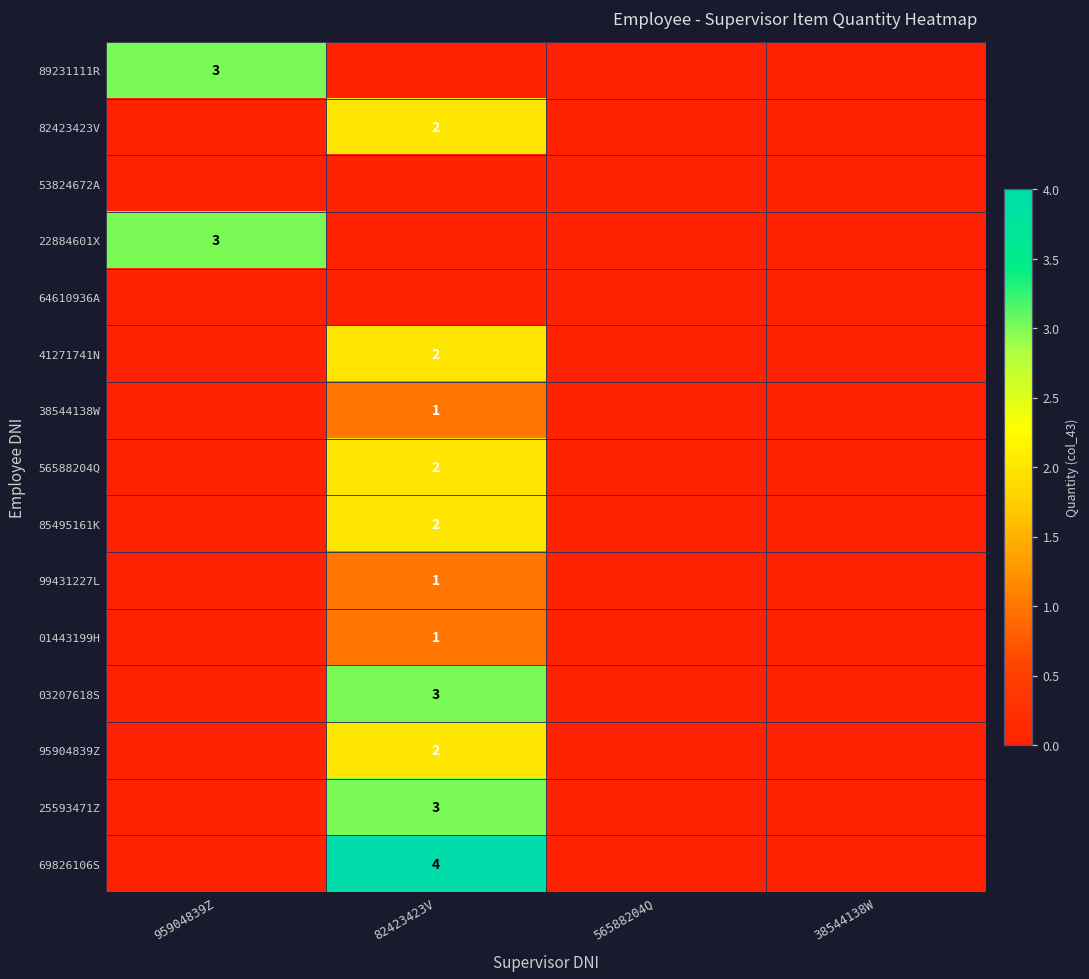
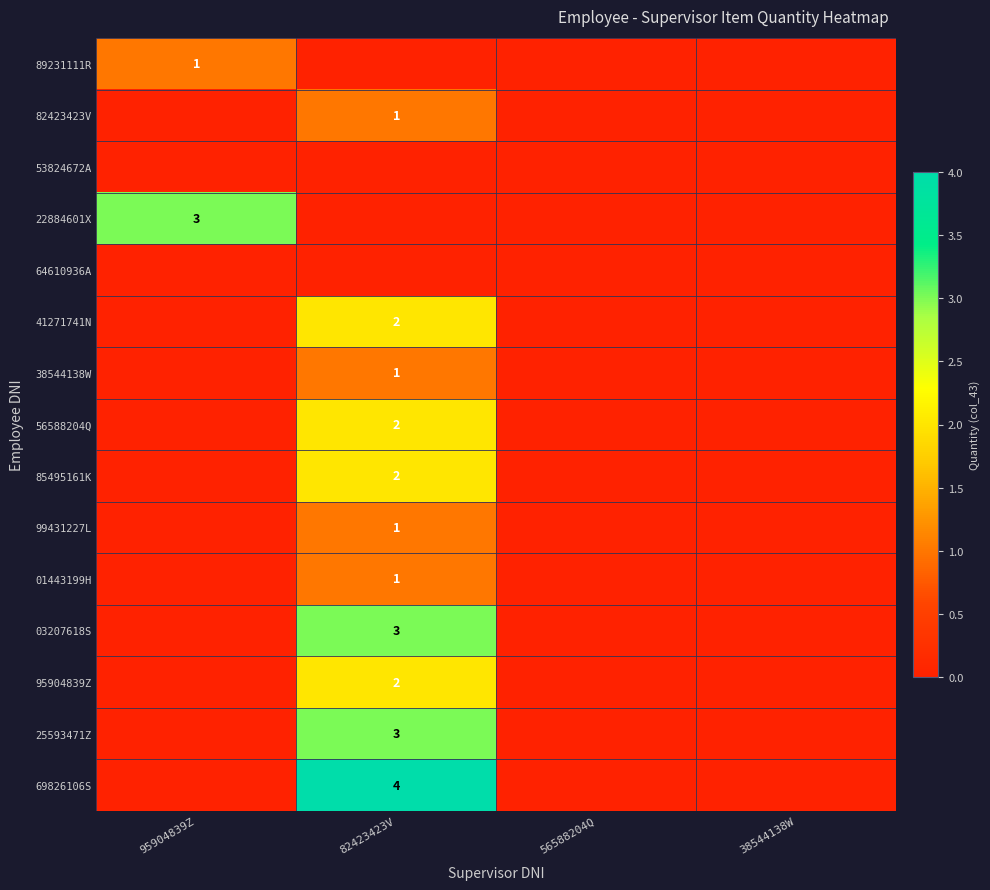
89231111R, 95904839Z: 3 -> 1
82423423V, 82423423V: 2 -> 1
